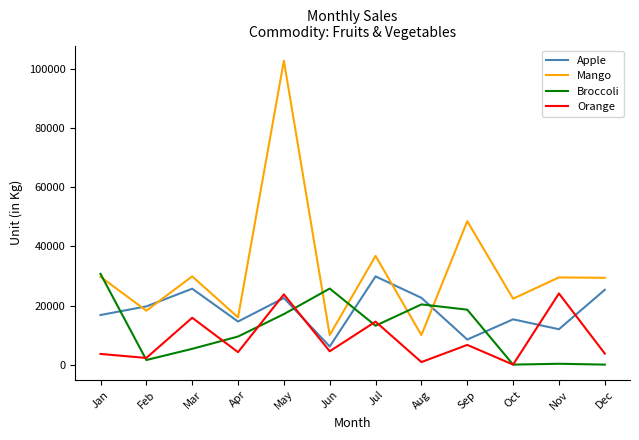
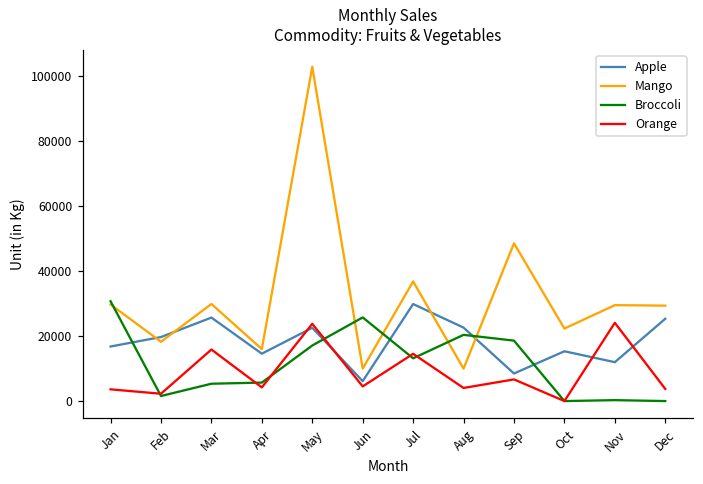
Broccoli, Apr: 10000 -> 6000
Orange, Aug: 1000 -> 4000
